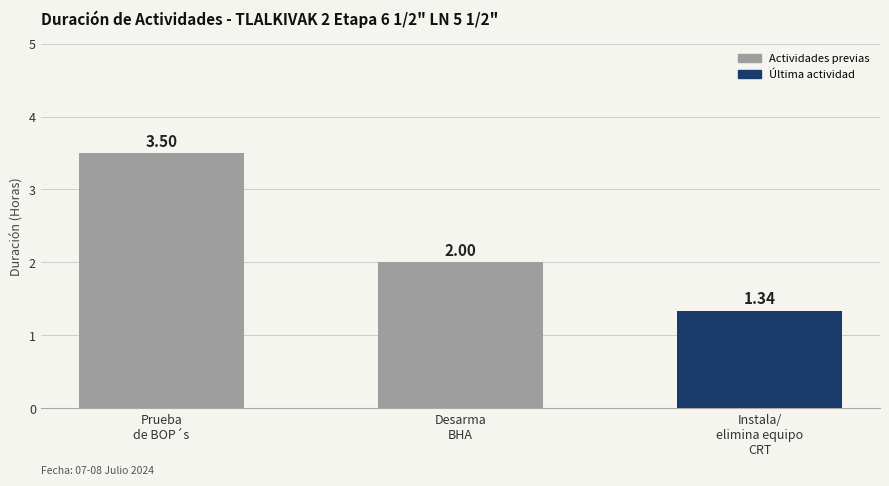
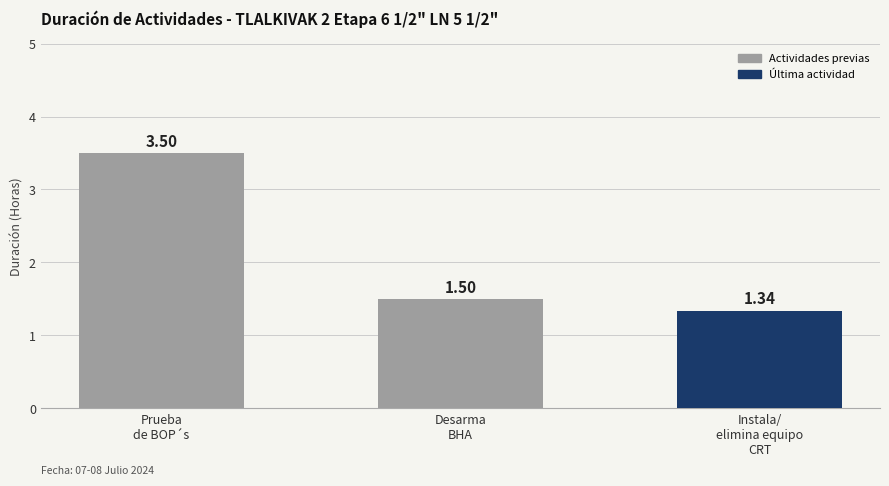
Desarma BHA: 2.00 -> 1.50
